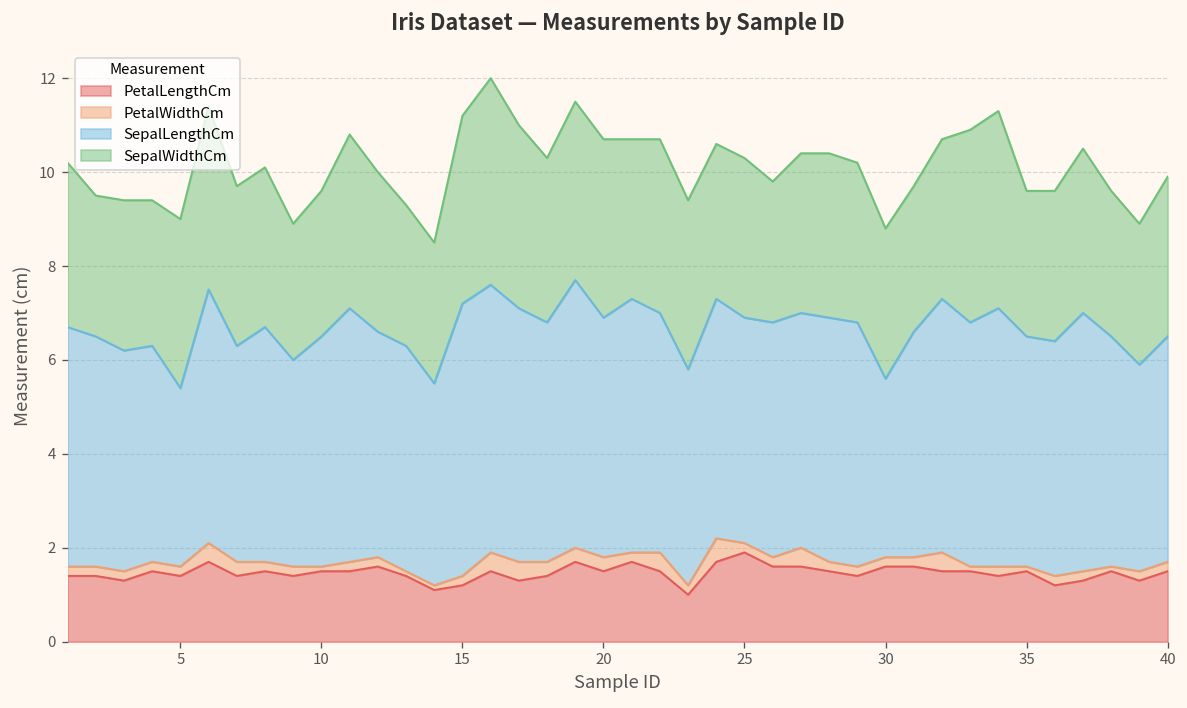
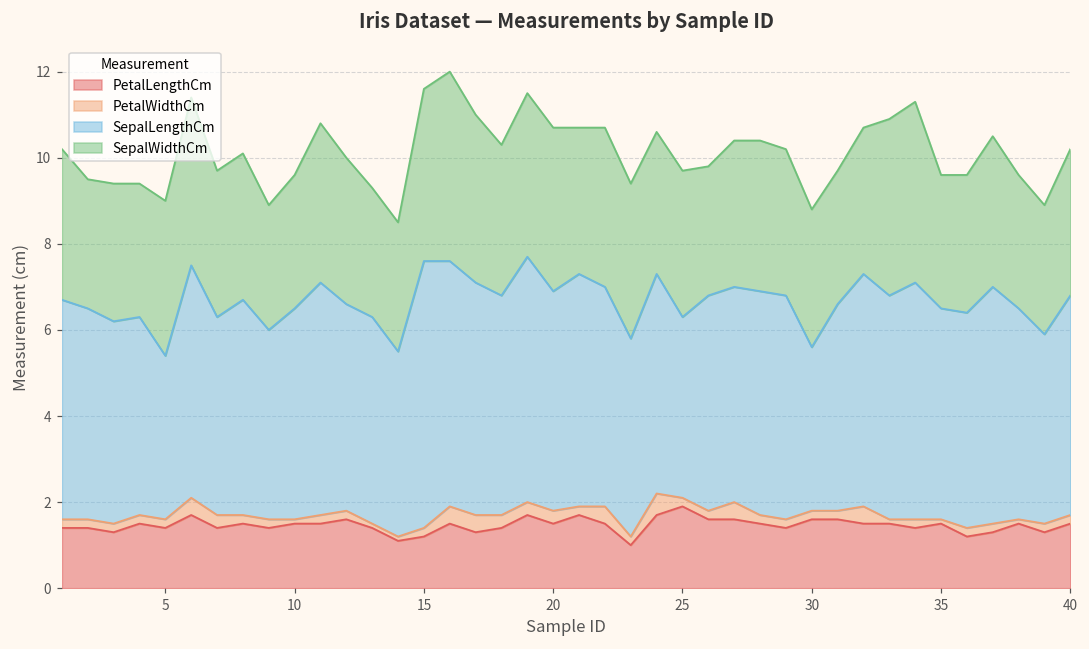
SepalLengthCm, 15: 5.8 -> 6.2
SepalLengthCm, 25: 4.8 -> 4.2
SepalLengthCm, 40: 4.8 -> 5.1
